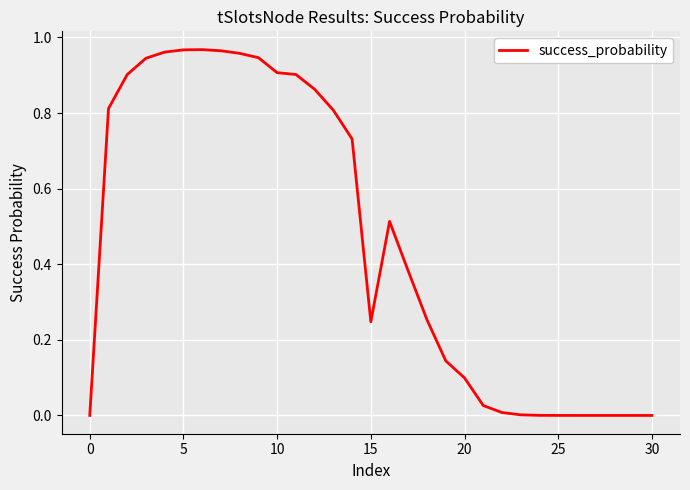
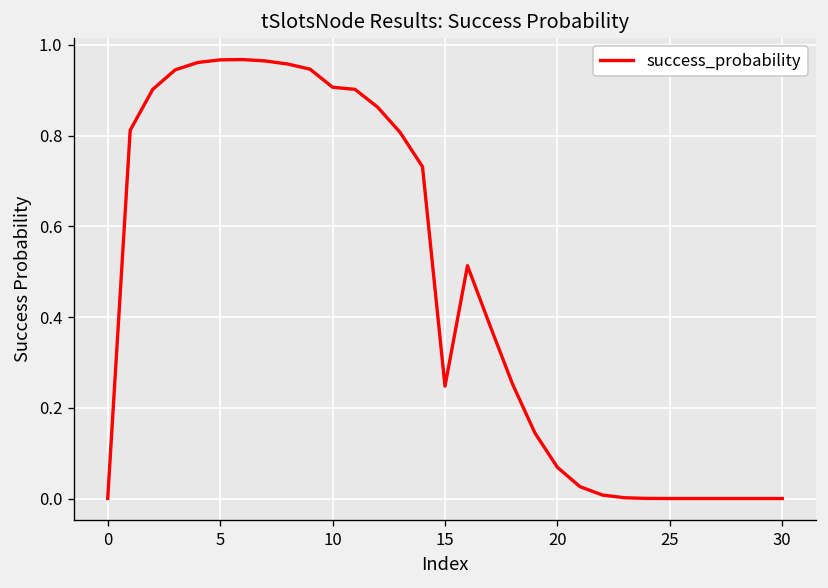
20: 0.10 -> 0.07
